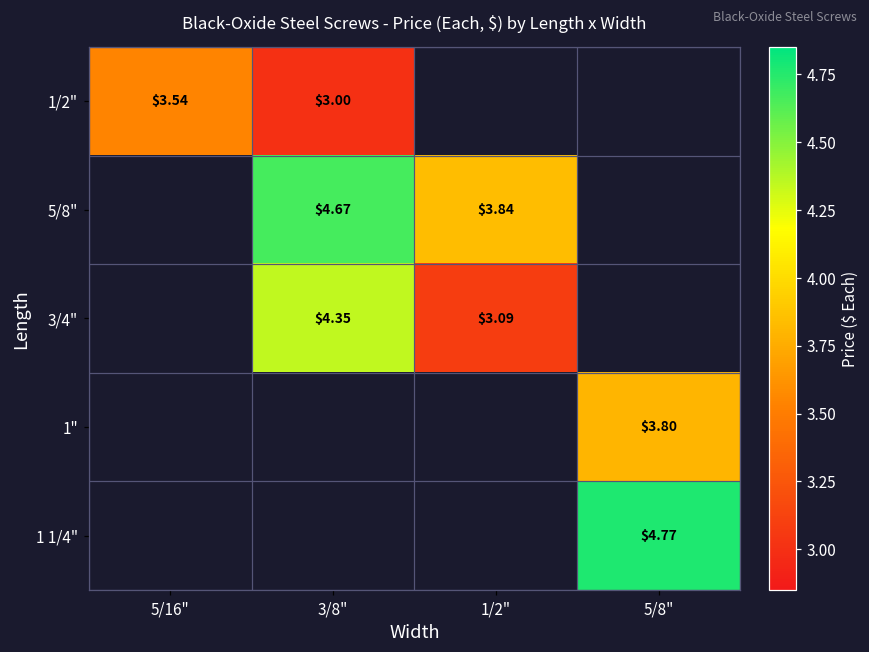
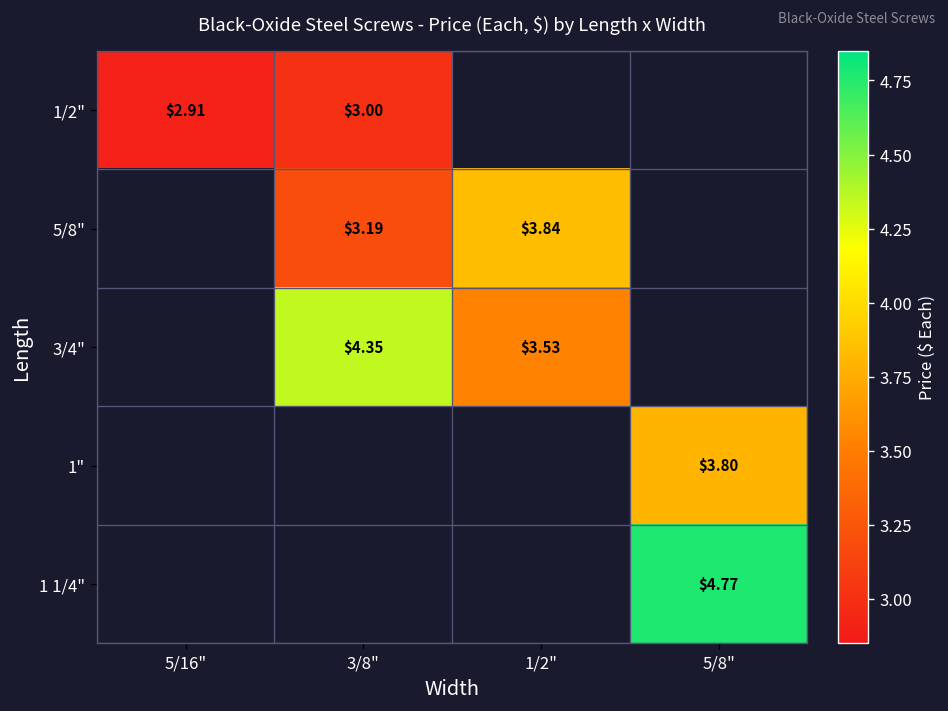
1/2", 5/16": $3.54 -> $2.91
5/8", 3/8": $4.67 -> $3.19
3/4", 1/2": $3.09 -> $3.53
